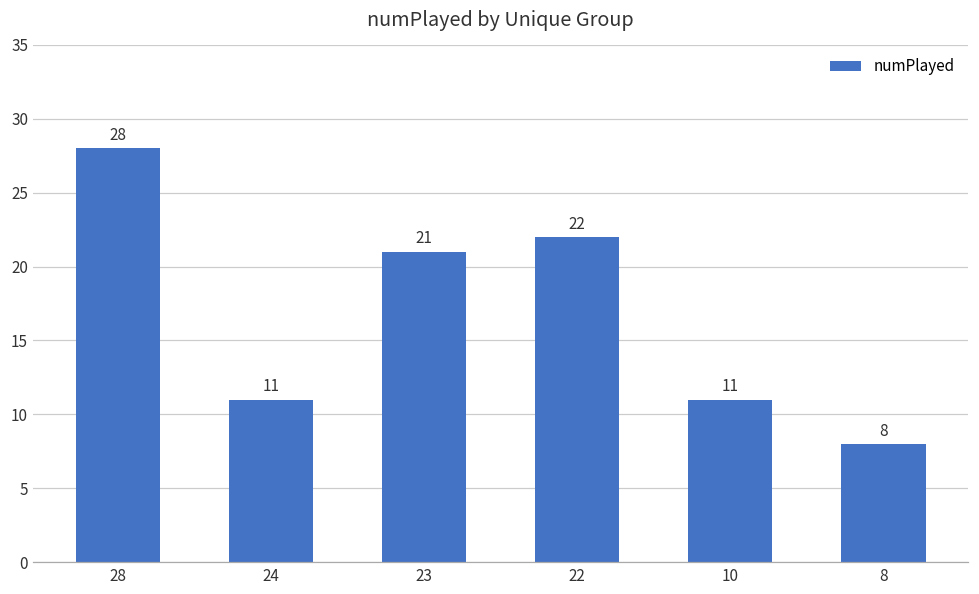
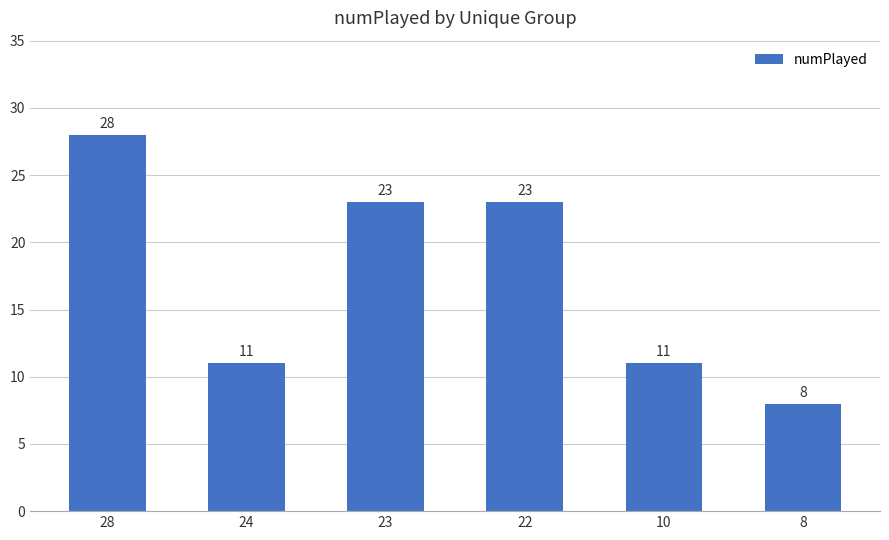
23: 21 -> 23
22: 22 -> 23
